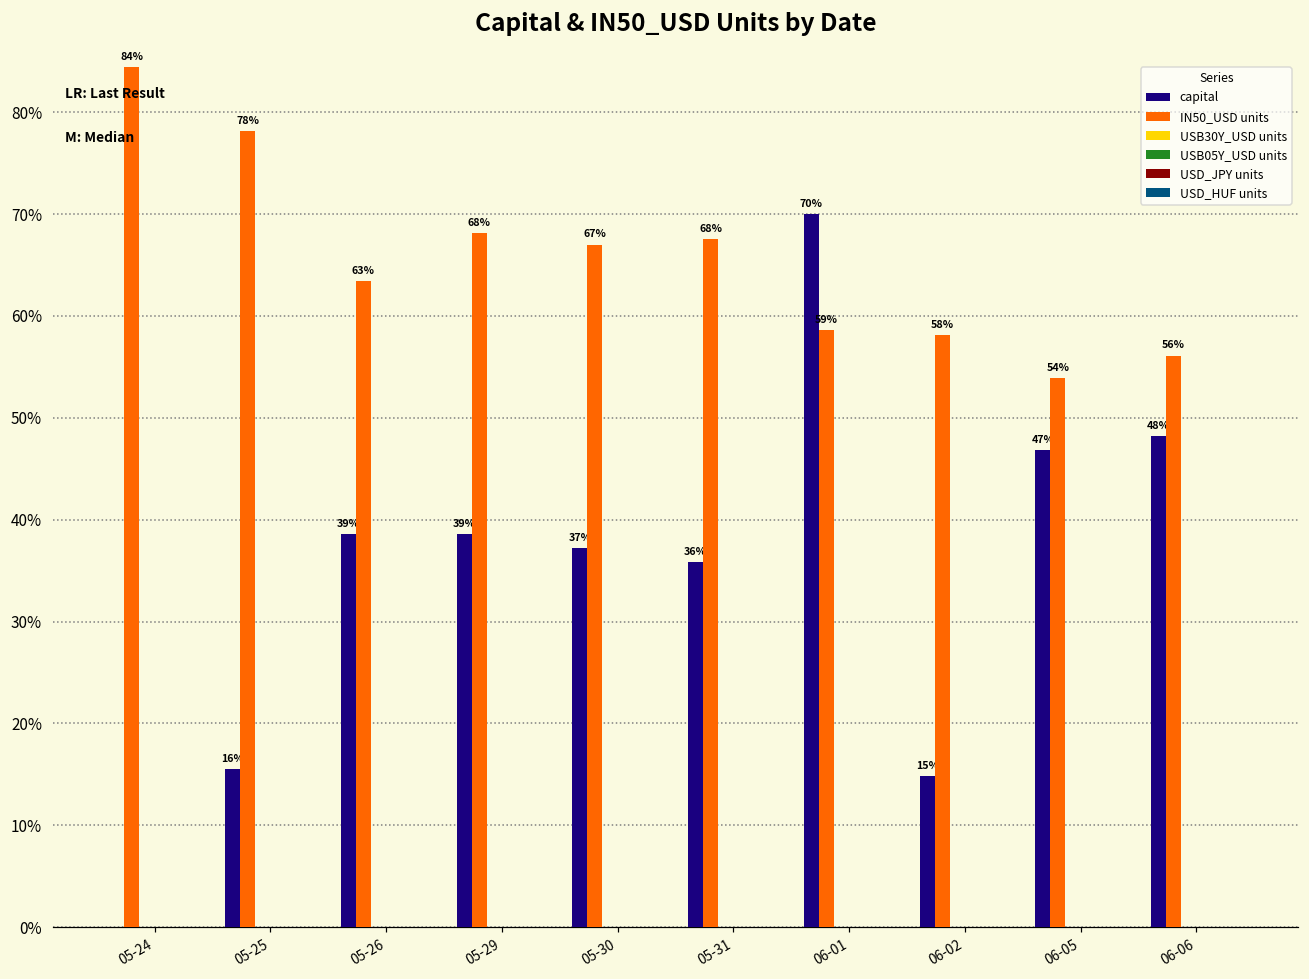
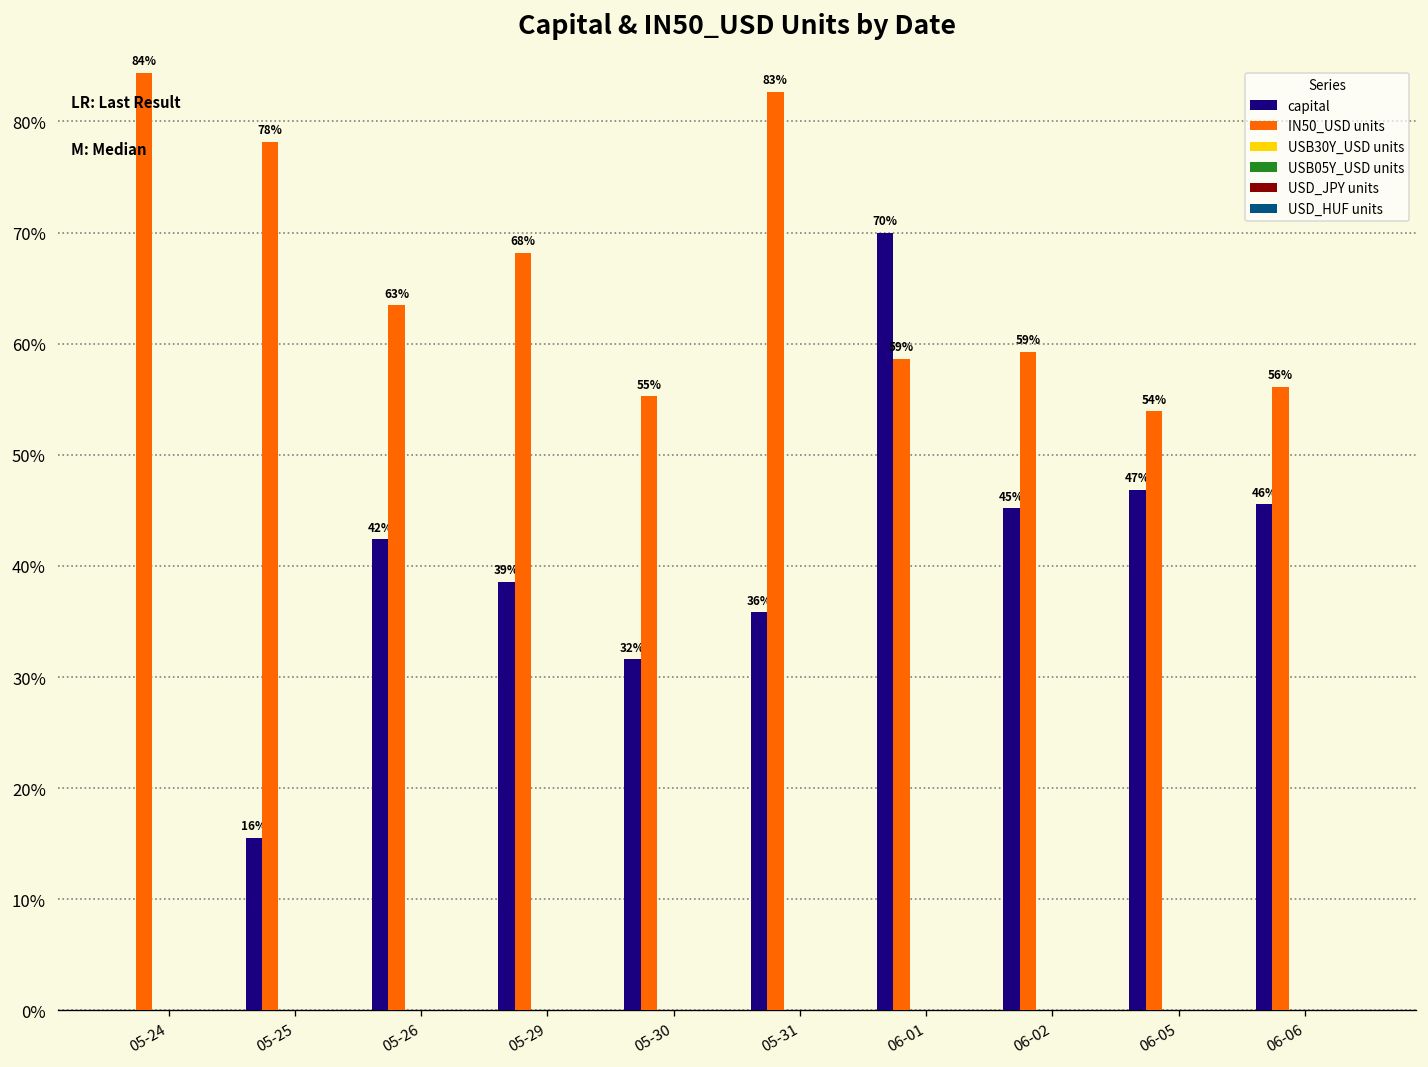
capital, 05-26: 39% -> 42%
capital, 05-30: 37% -> 32%
IN50_USD units, 05-30: 67% -> 55%
IN50_USD units, 05-31: 68% -> 83%
capital, 06-02: 15% -> 45%
IN50_USD units, 06-02: 58% -> 59%
capital, 06-06: 48% -> 46%
